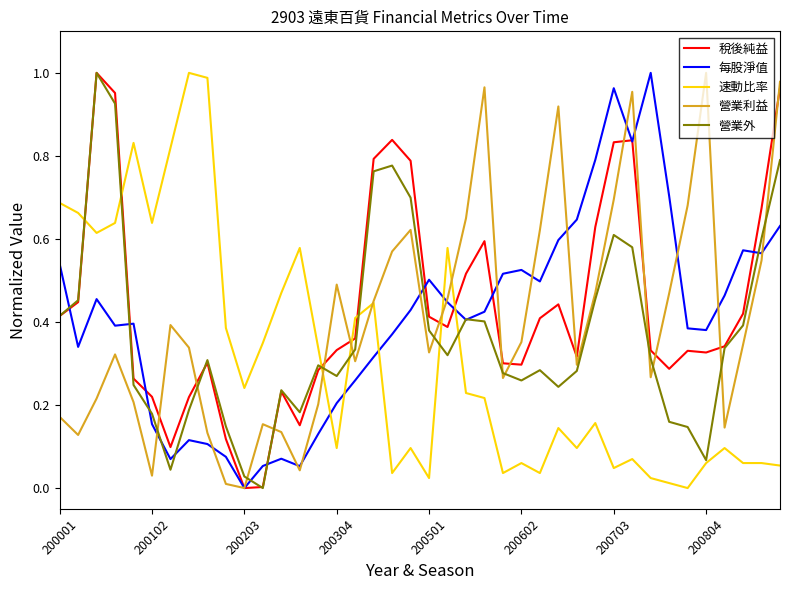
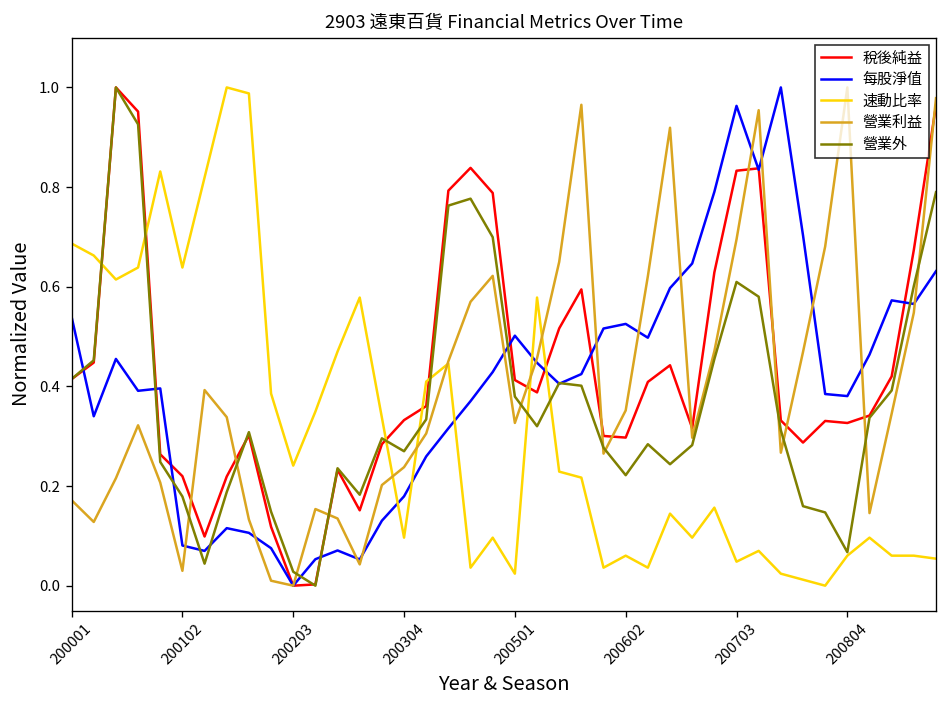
每股淨值, 200102: 0.15 -> 0.08
每股淨值, 200304: 0.20 -> 0.18
營業利益, 200304: 0.49 -> 0.24
營業外, 200602: 0.26 -> 0.22
